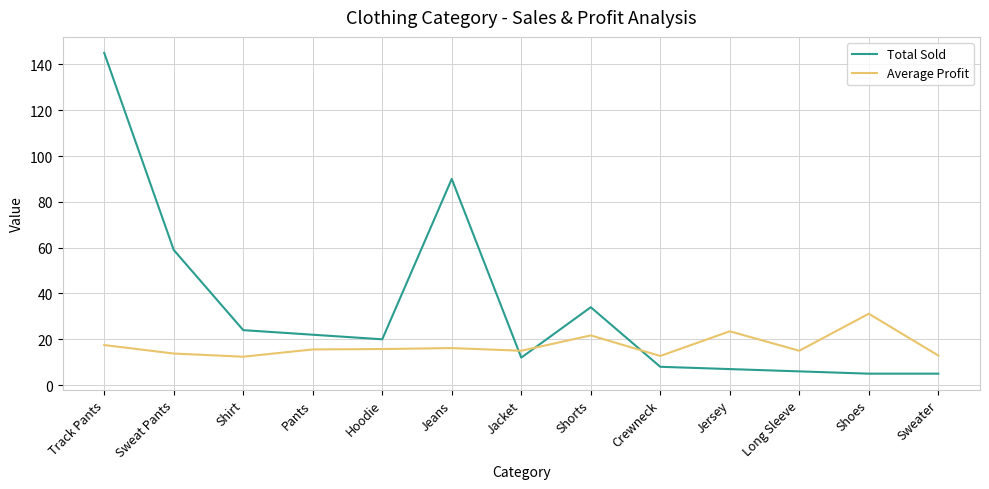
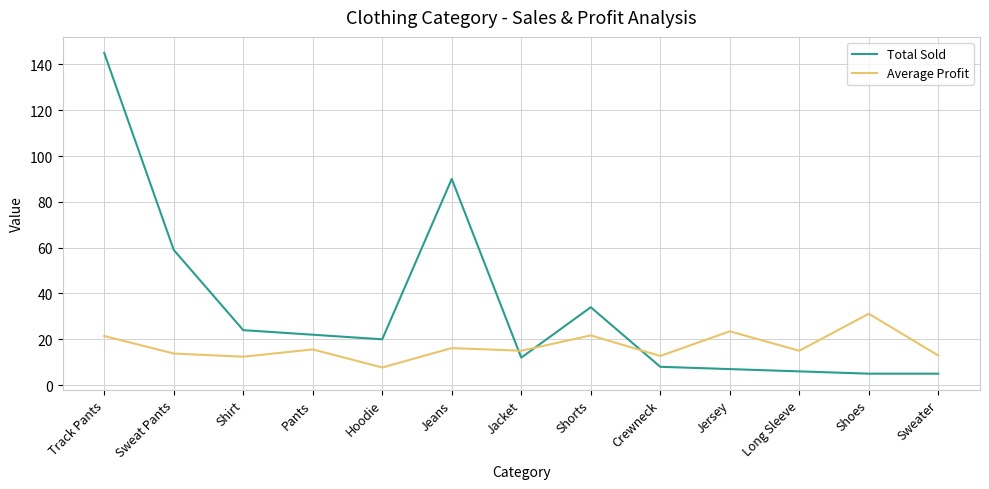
Average Profit, Track Pants: 17 -> 21
Average Profit, Hoodie: 16 -> 8
